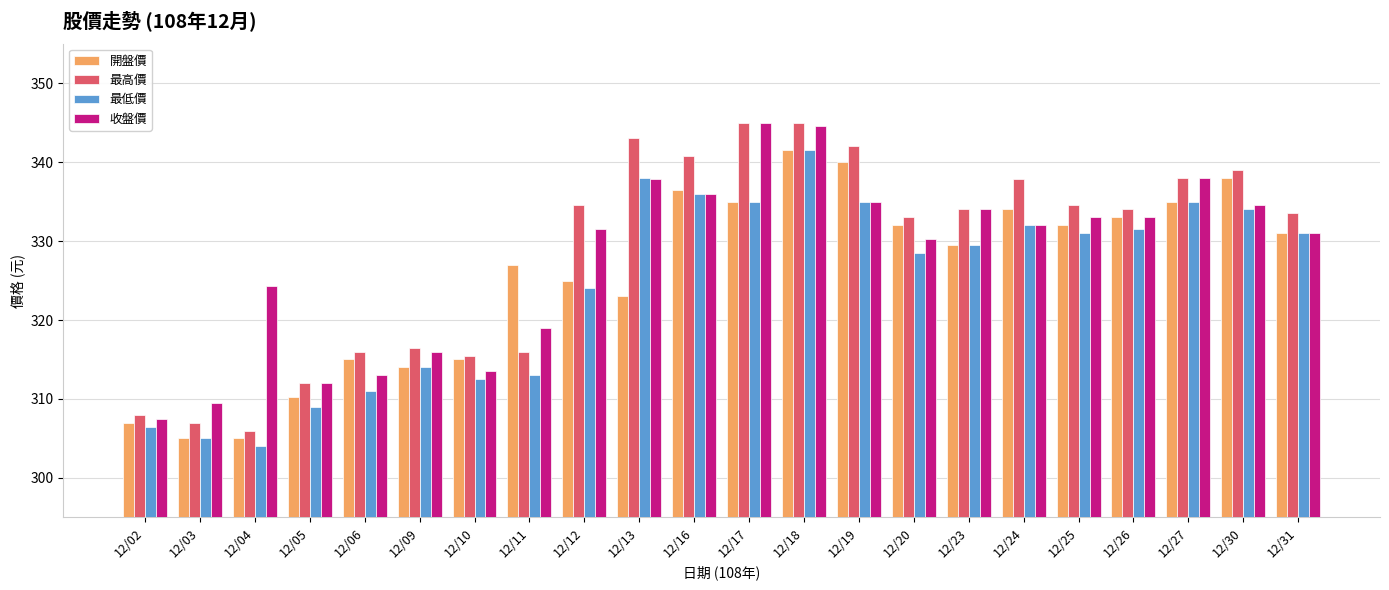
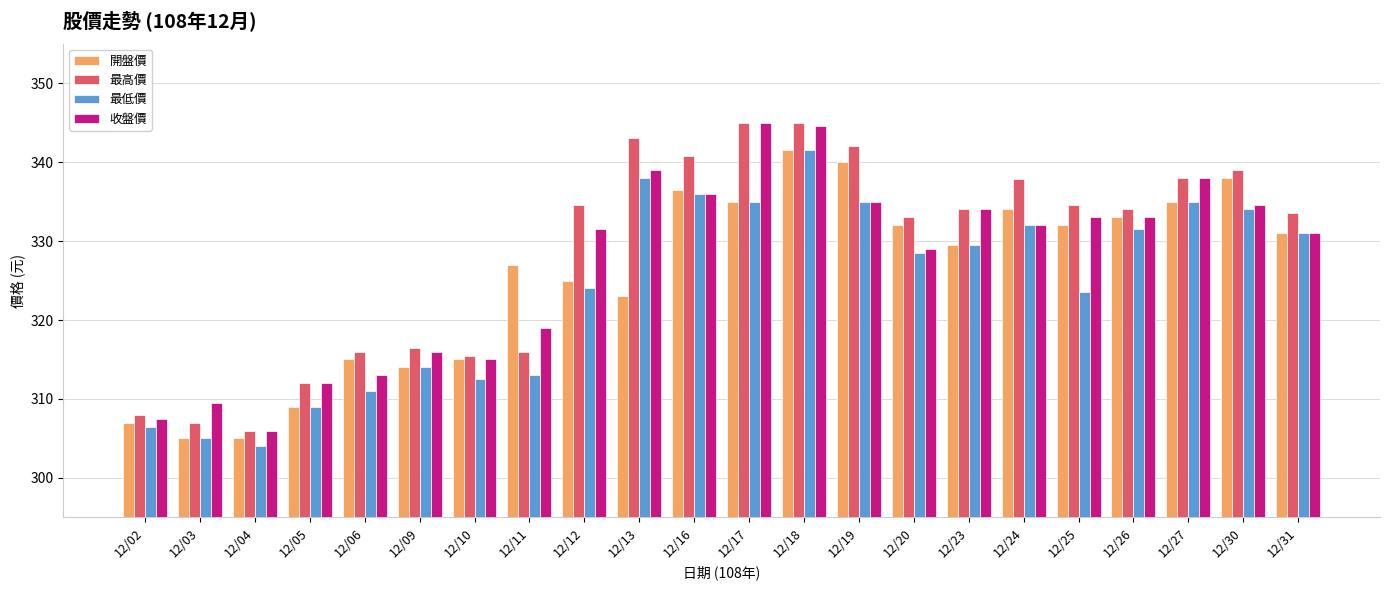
收盤價, 12/04: 324 -> 306
開盤價, 12/05: 310 -> 309
收盤價, 12/10: 314 -> 315
收盤價, 12/13: 338 -> 339
收盤價, 12/20: 330 -> 329
最低價, 12/25: 331 -> 324
